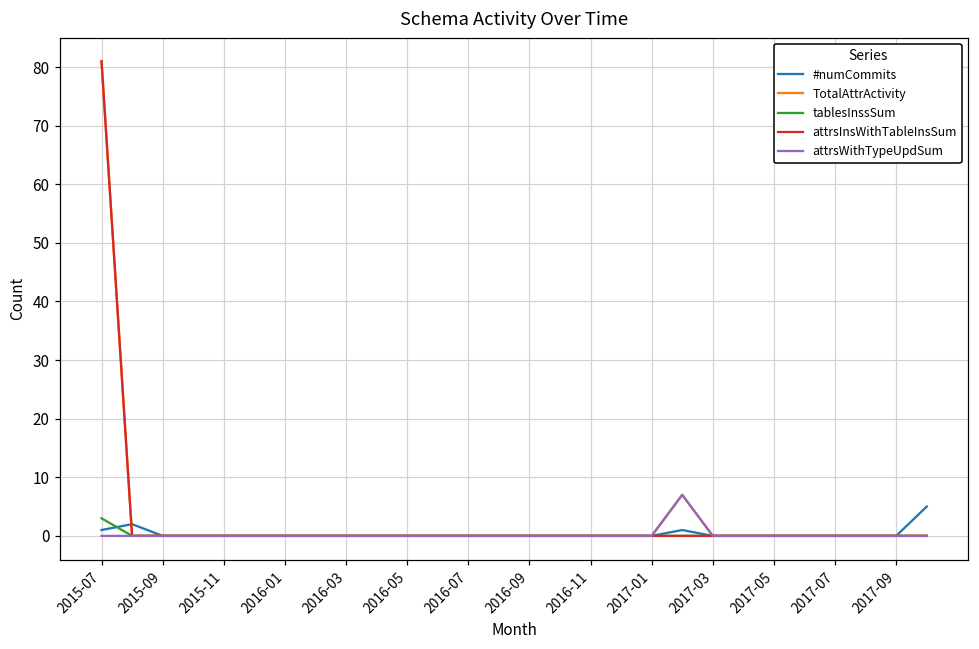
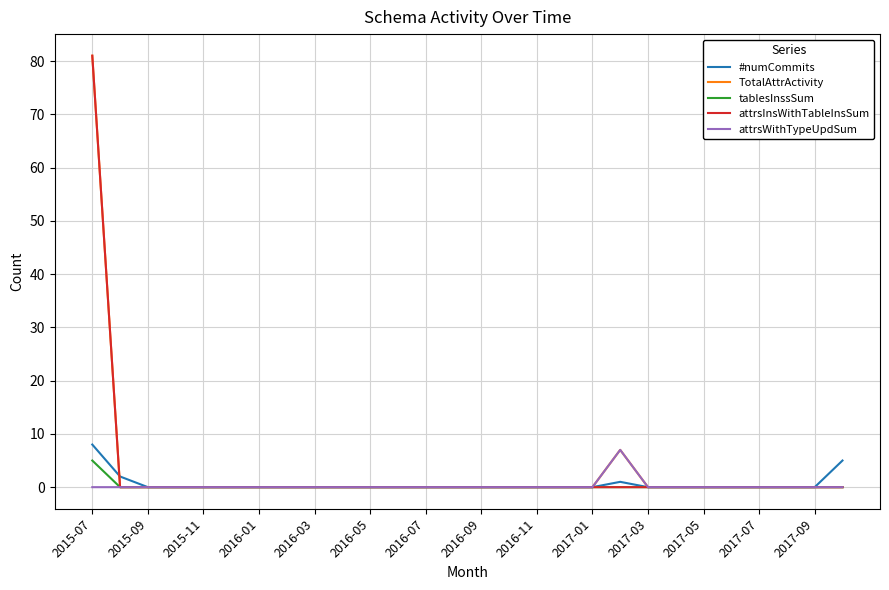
#numCommits, 2015-07: 1 -> 8
tablesInssSum, 2015-07: 3 -> 5
